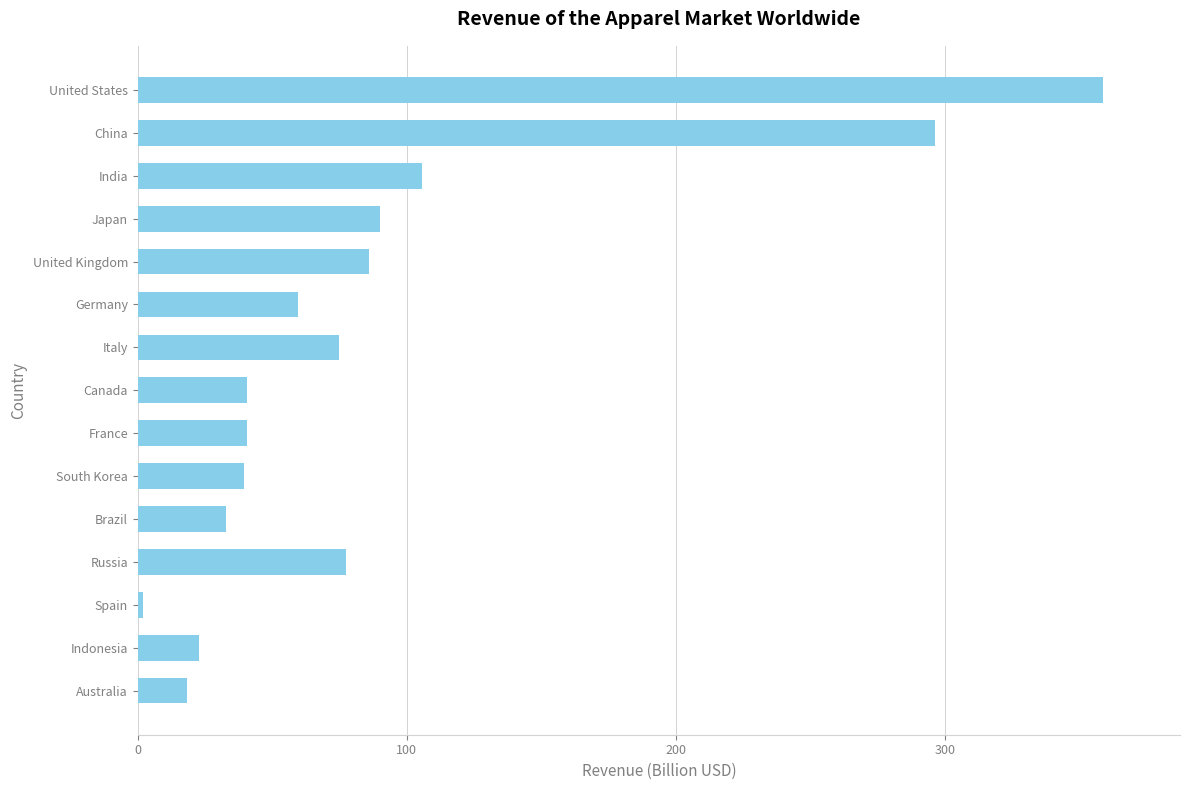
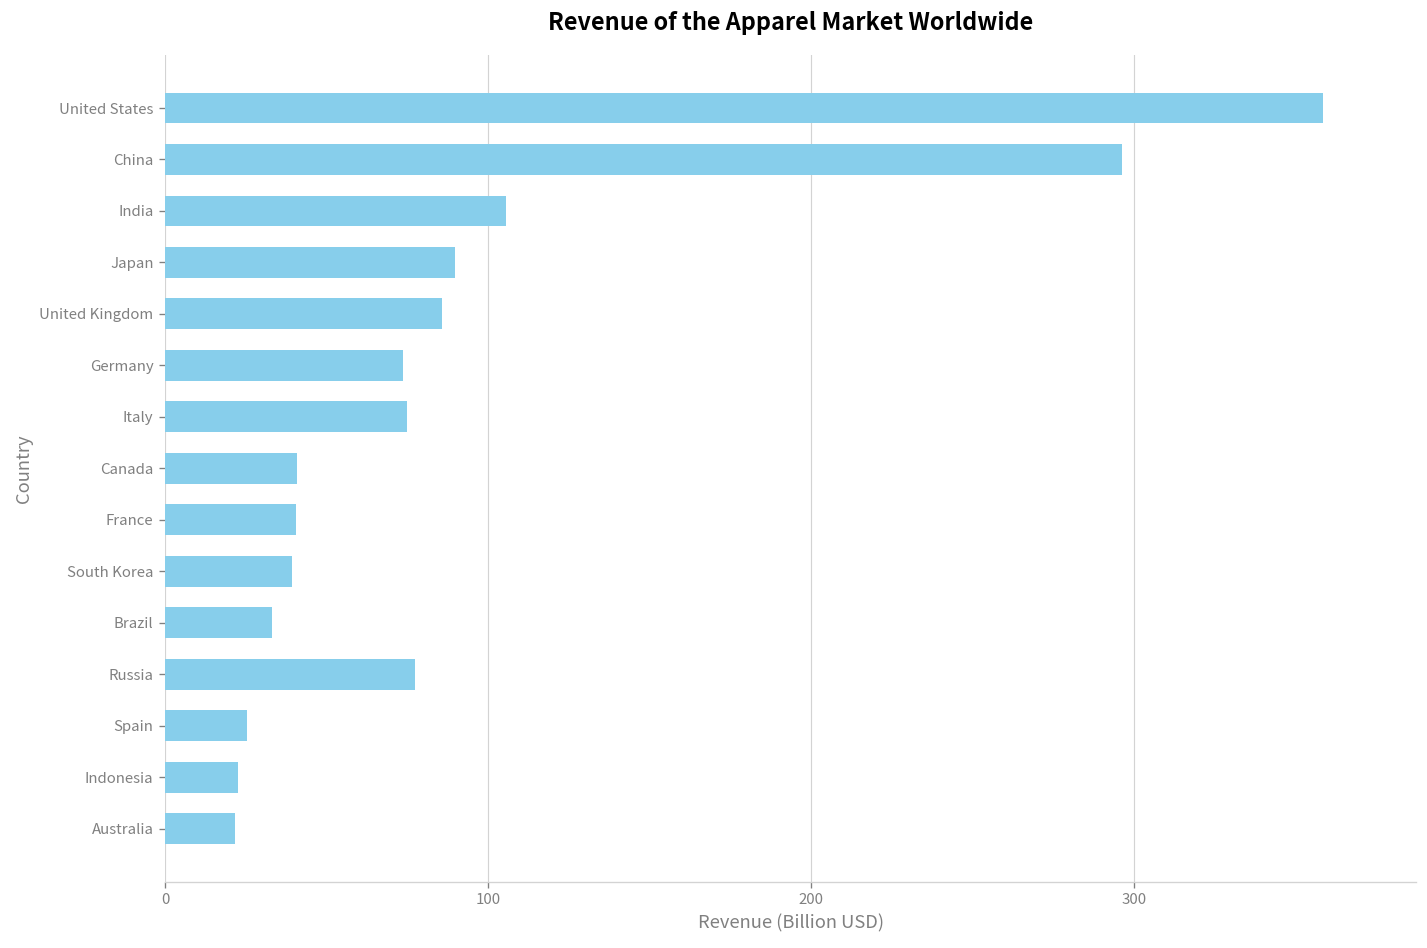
Germany: 60 -> 74
Spain: 2 -> 25
Australia: 19 -> 22
